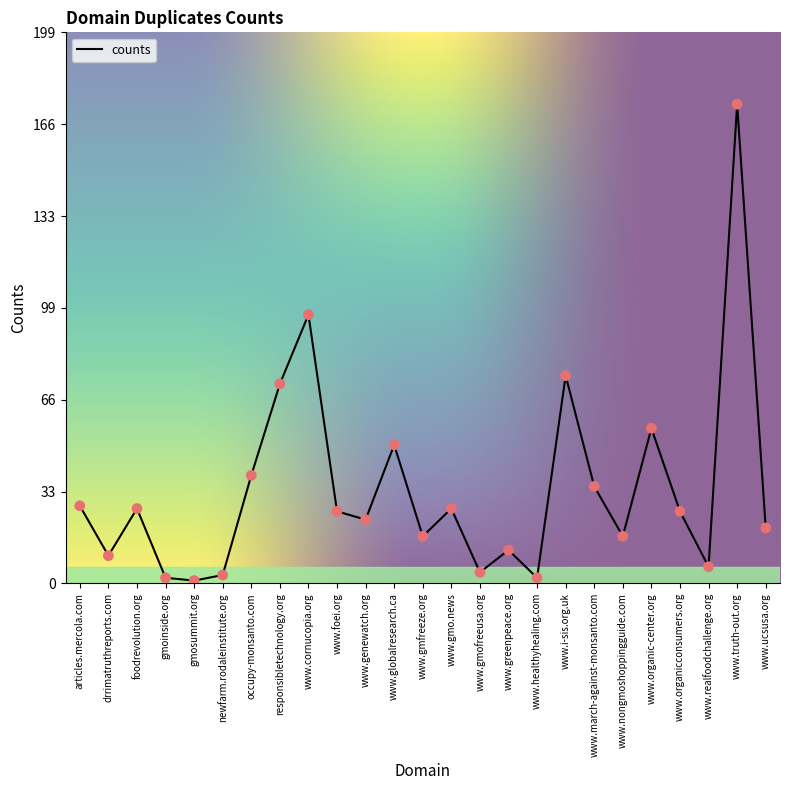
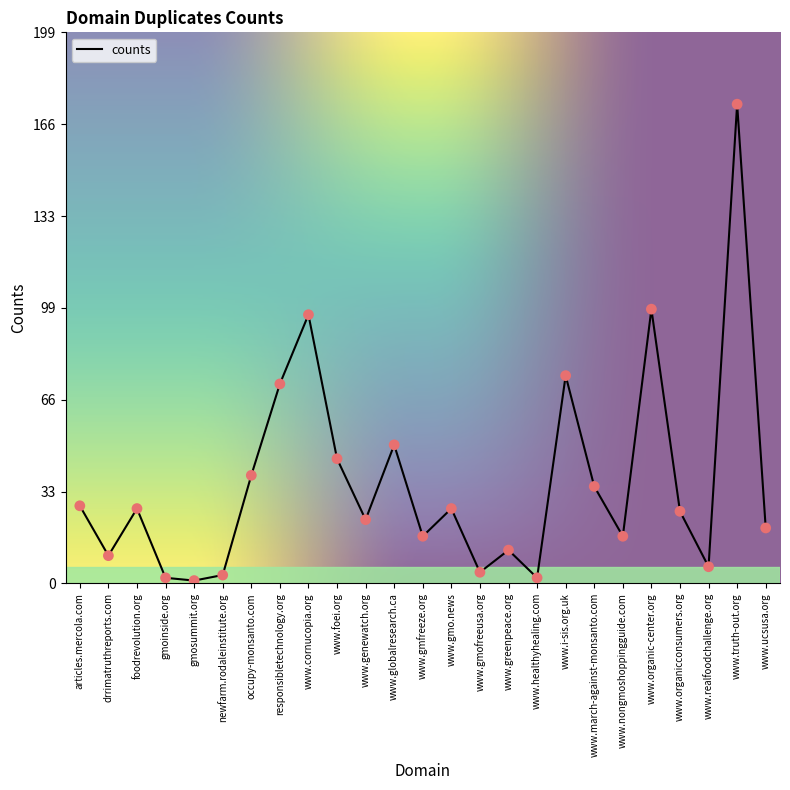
www.foei.org: 26 -> 45
www.organic-center.org: 56 -> 99
